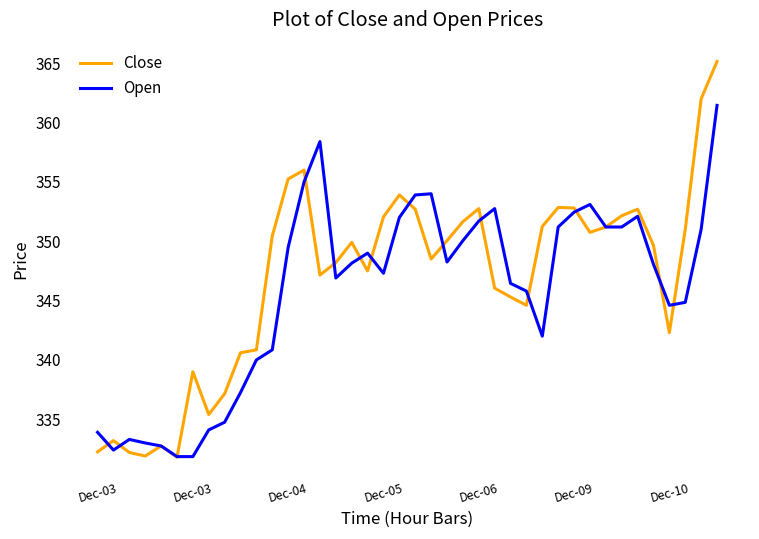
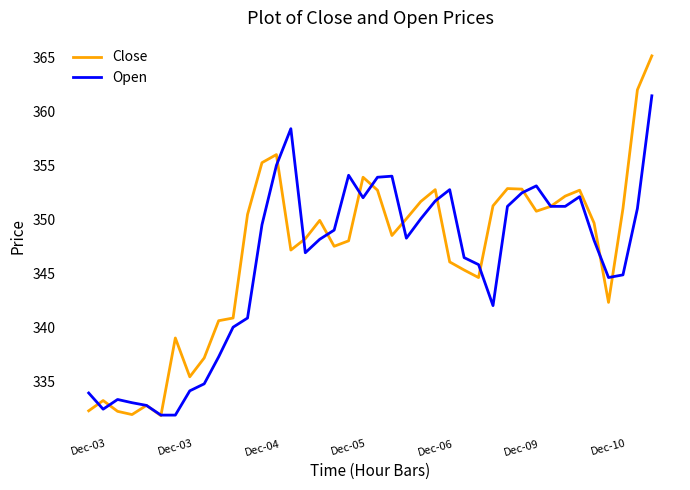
Close, Dec-05: 352.0 -> 348.0
Open, Dec-05: 347.3 -> 354.1
